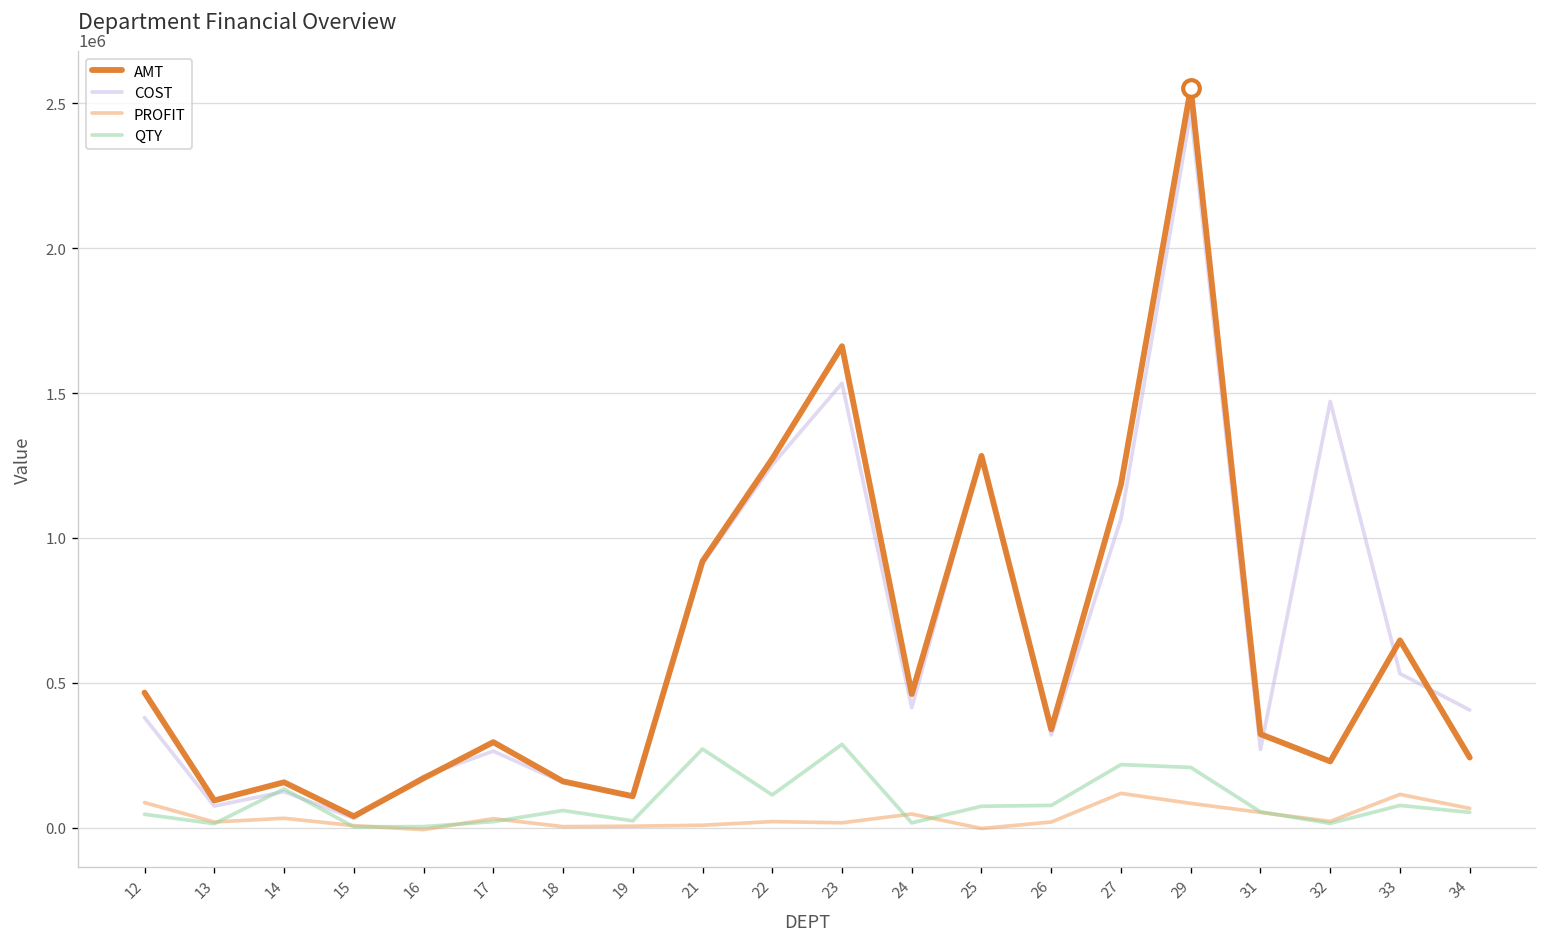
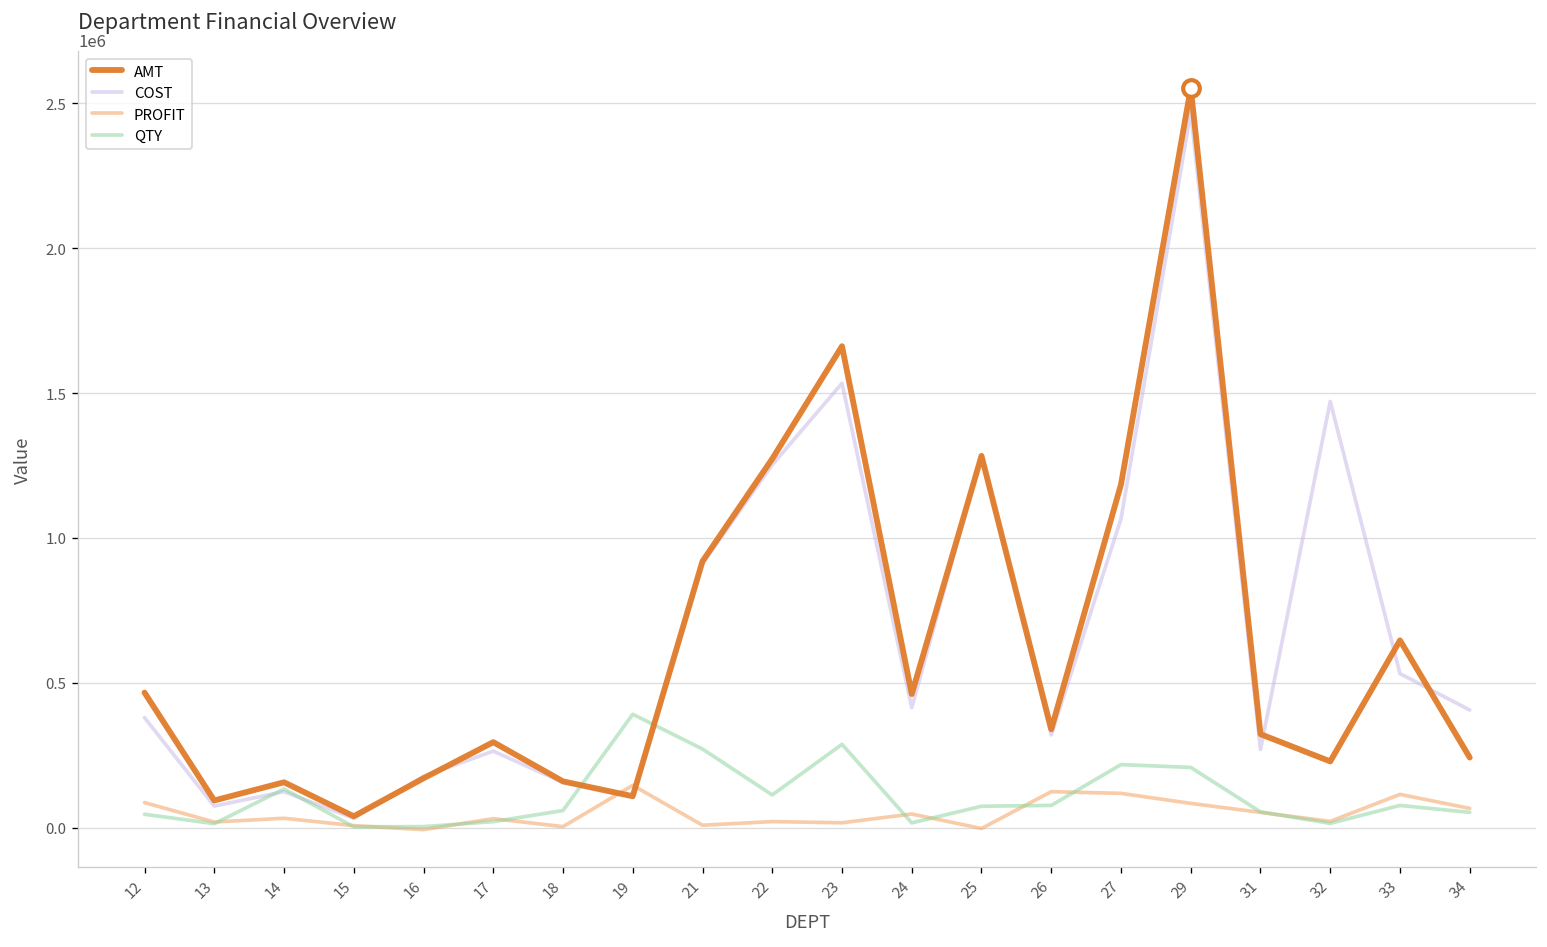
PROFIT, 19: 10000 -> 150000
QTY, 19: 20000 -> 390000
PROFIT, 26: 20000 -> 120000
